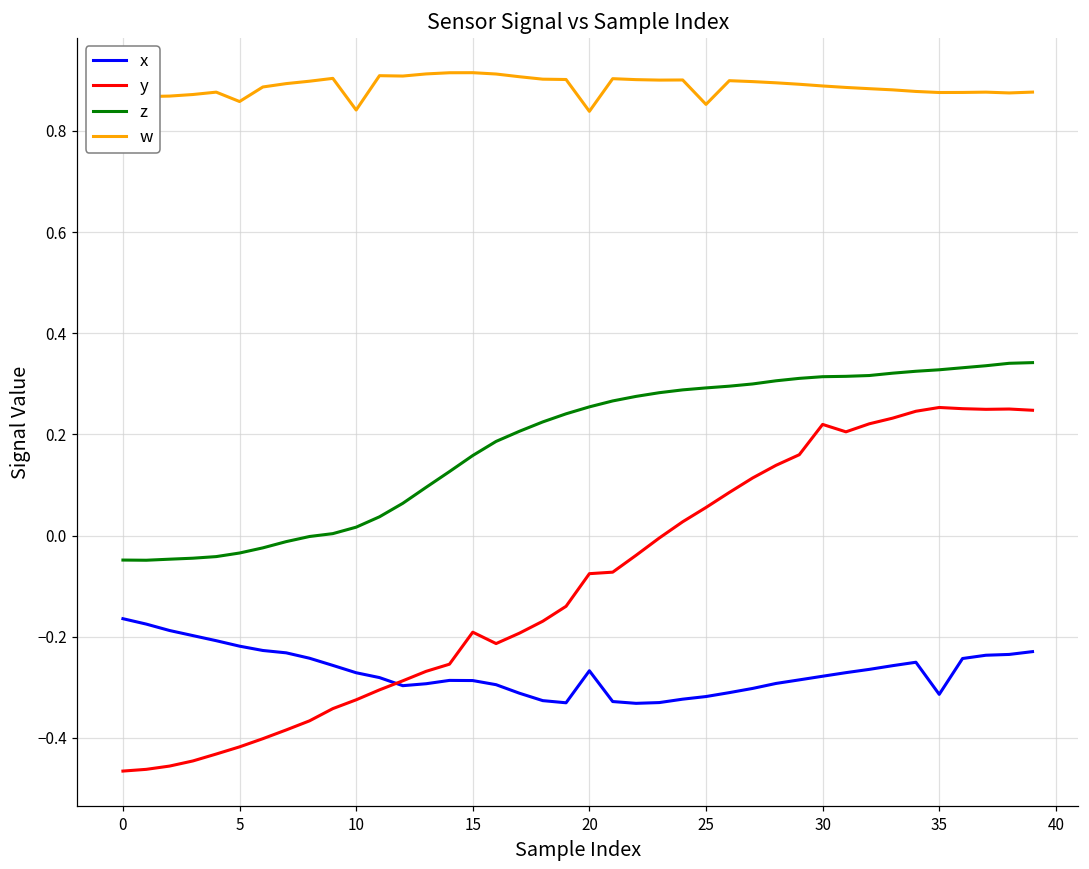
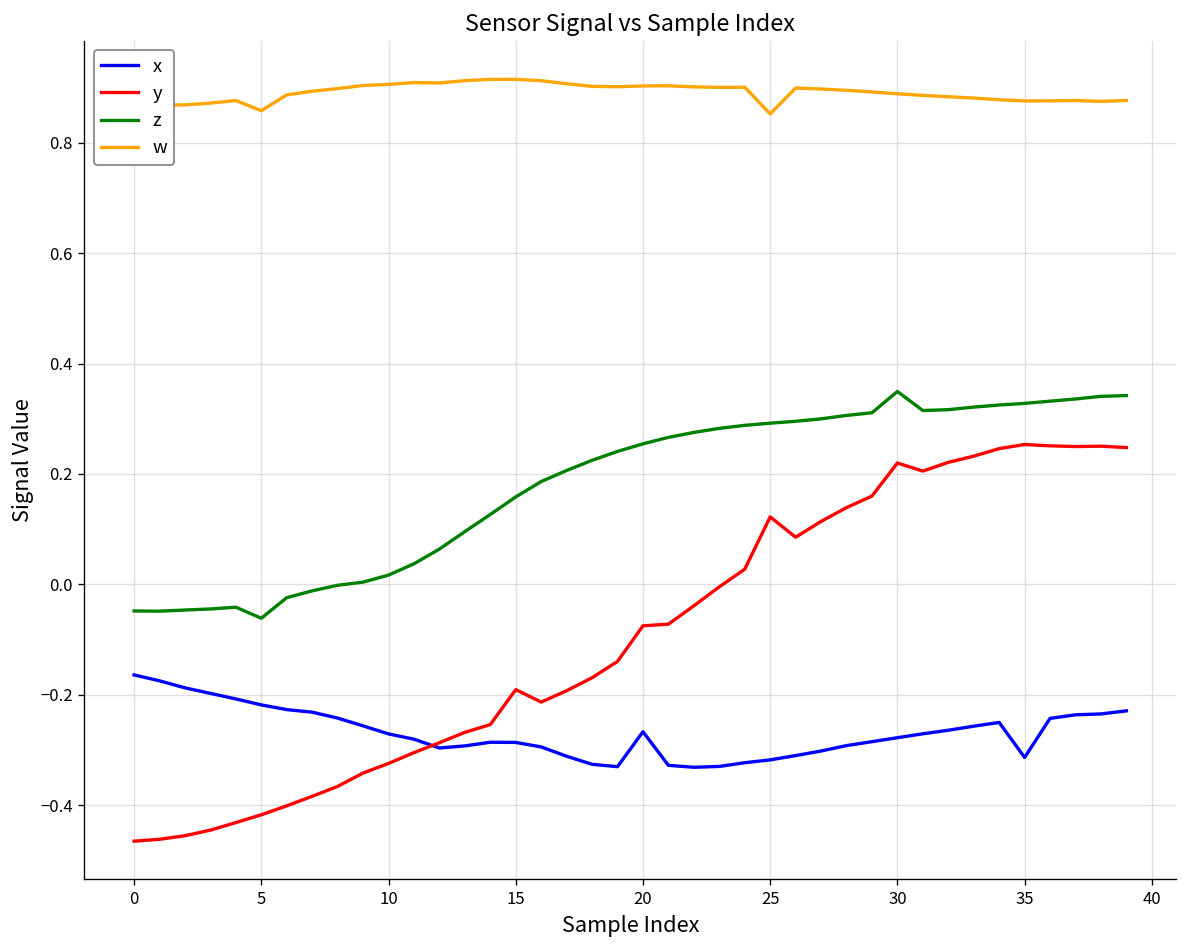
z, 5: -0.03 -> -0.06
w, 10: 0.84 -> 0.91
w, 20: 0.84 -> 0.90
y, 25: 0.06 -> 0.12
z, 30: 0.31 -> 0.35
